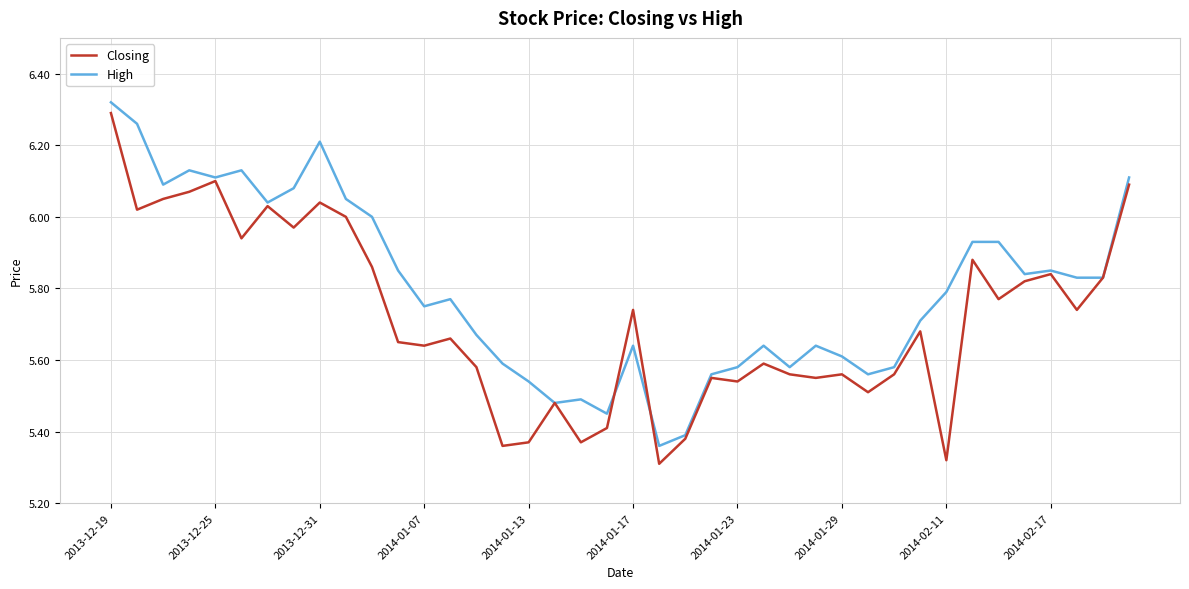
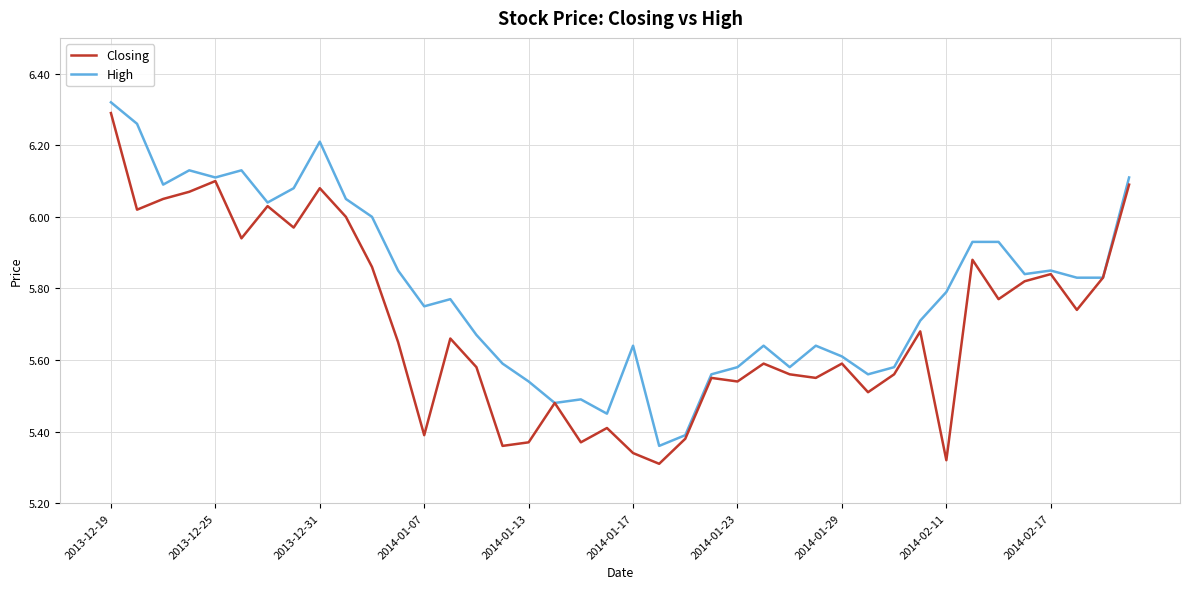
Closing, 2013-12-31: 6.04 -> 6.08
Closing, 2014-01-07: 5.64 -> 5.39
Closing, 2014-01-17: 5.74 -> 5.34
Closing, 2014-01-29: 5.56 -> 5.59
